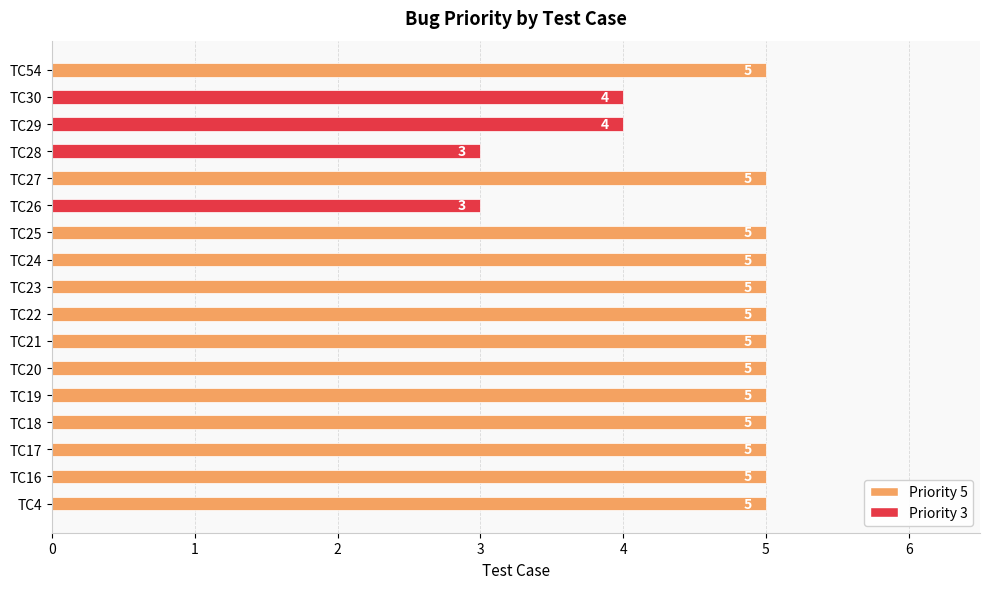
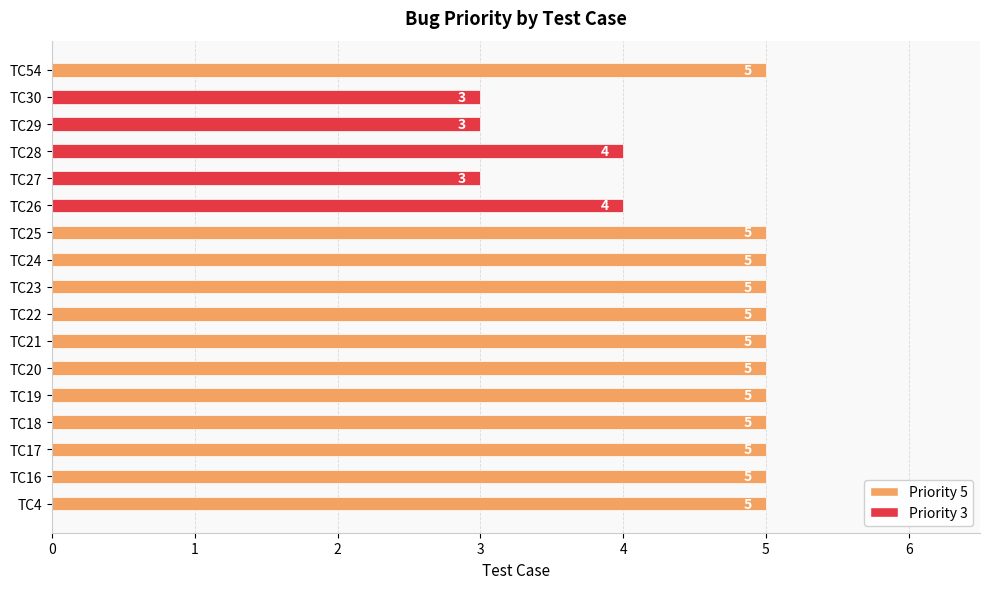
TC30: 4 -> 3
TC29: 4 -> 3
TC28: 3 -> 4
TC27: 5 -> 3
TC26: 3 -> 4
